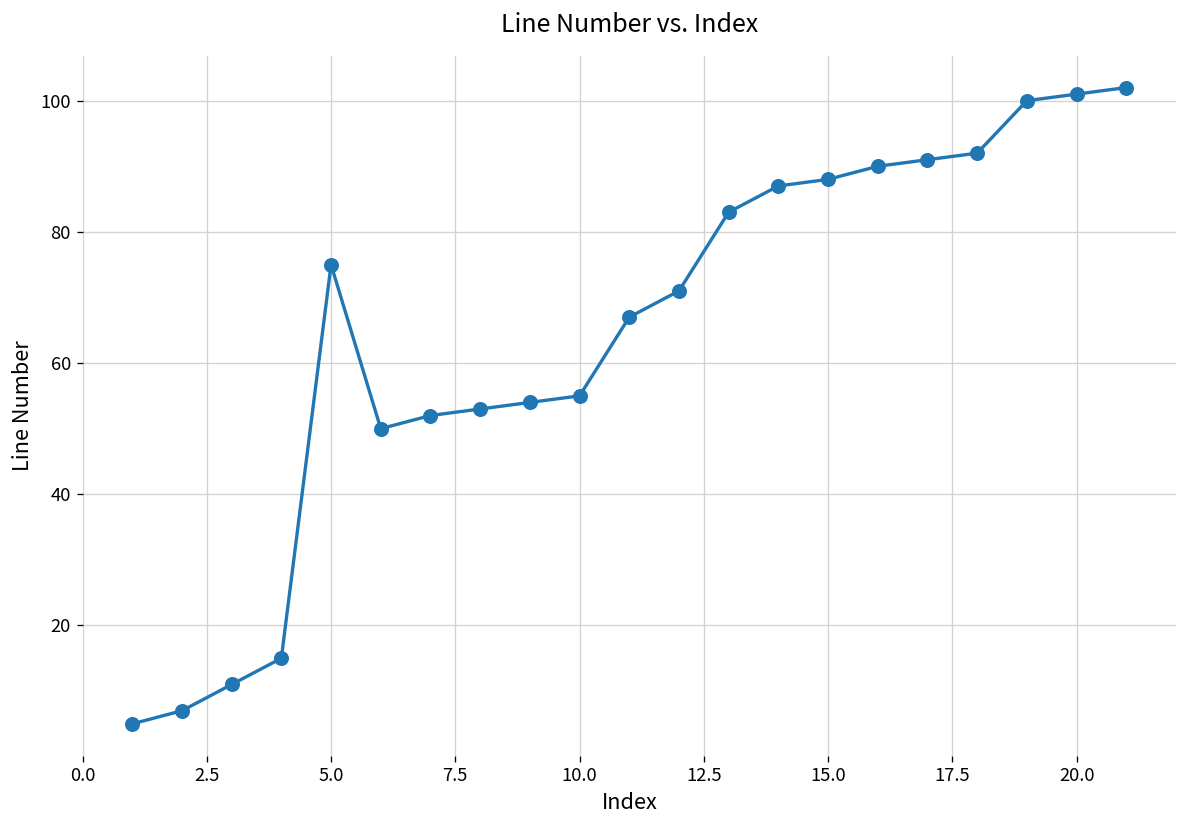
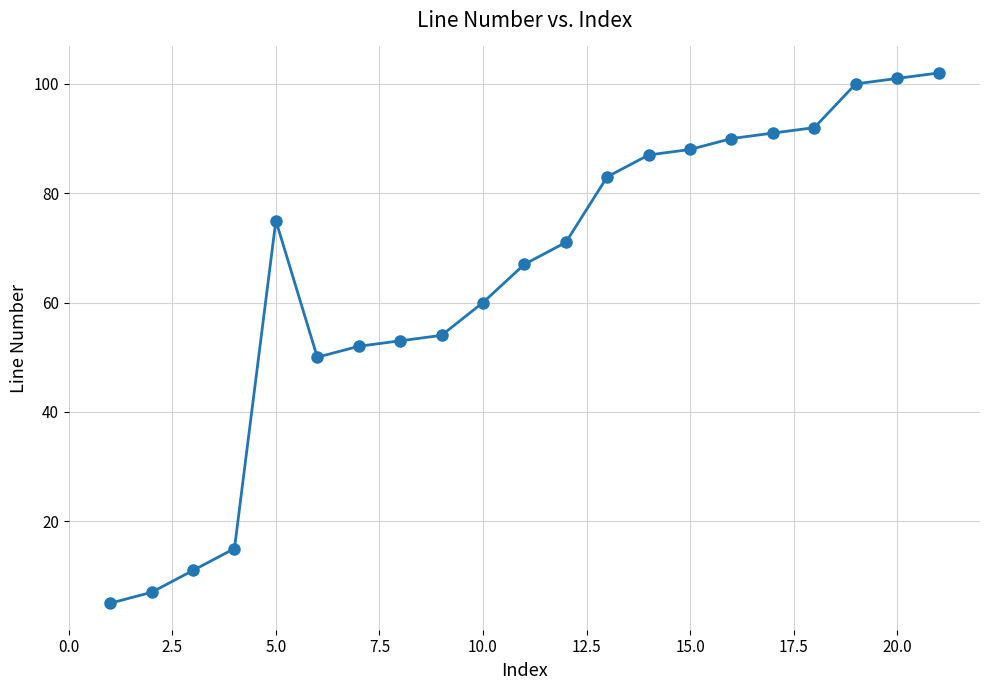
10.0: 55 -> 60
